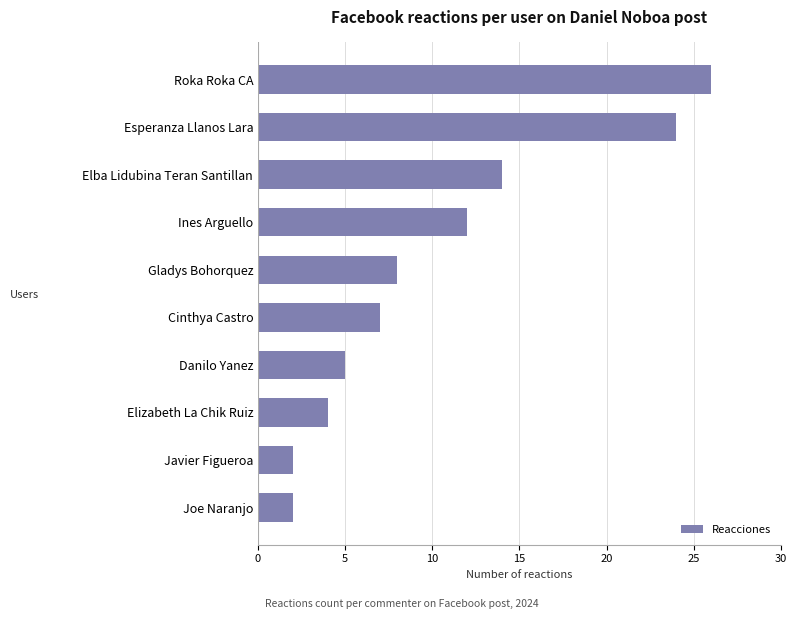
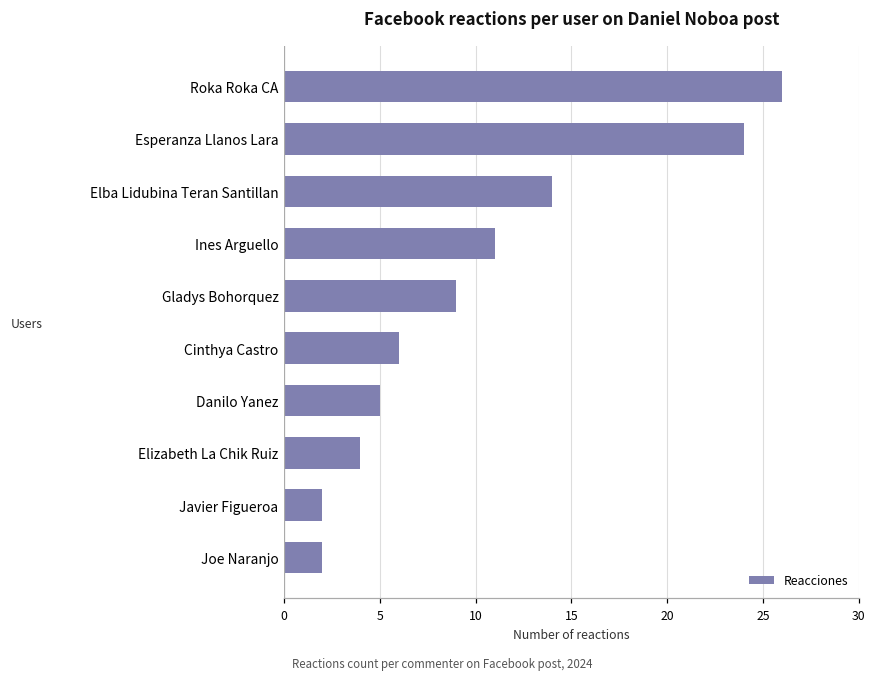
Ines Arguello: 12 -> 11
Gladys Bohorquez: 8 -> 9
Cinthya Castro: 7 -> 6
